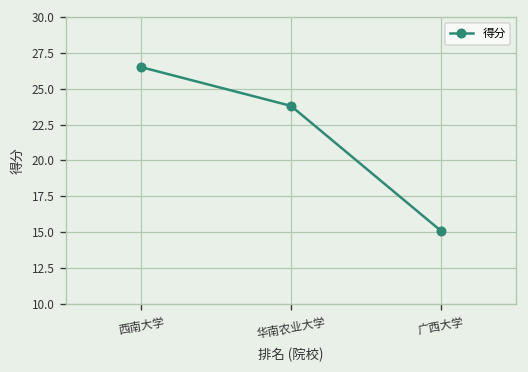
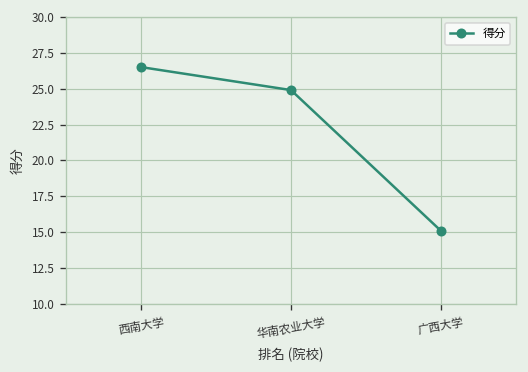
华南农业大学: 23.8 -> 24.9
